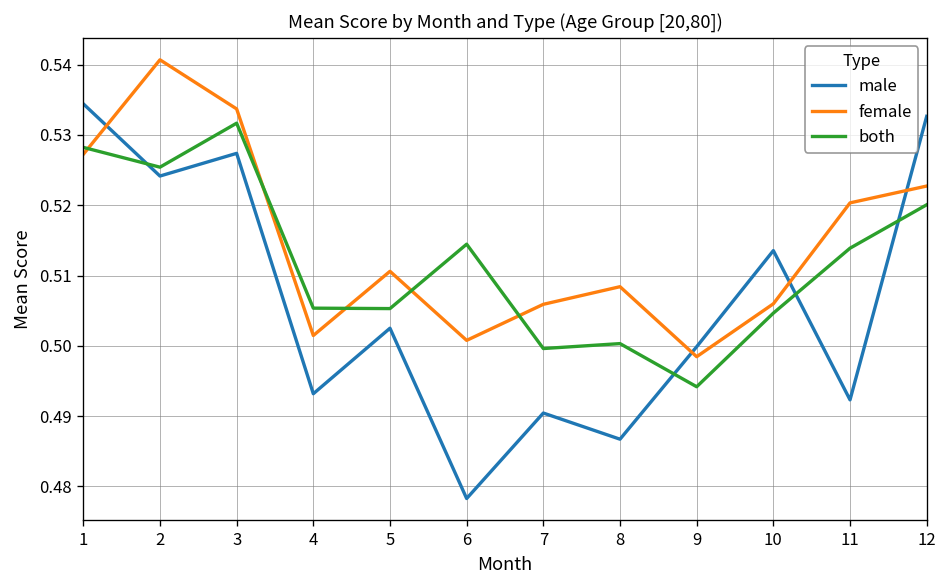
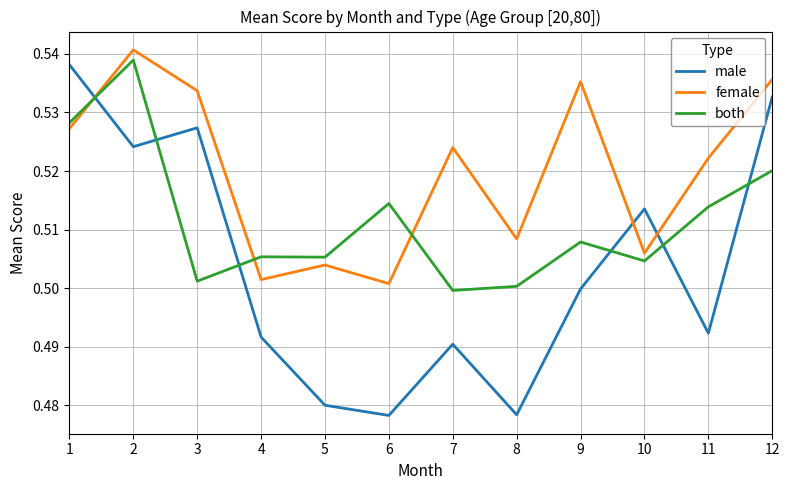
male, 1: 0.534 -> 0.538
both, 2: 0.525 -> 0.539
both, 3: 0.532 -> 0.501
male, 4: 0.493 -> 0.492
male, 5: 0.503 -> 0.480
female, 5: 0.511 -> 0.504
female, 7: 0.506 -> 0.524
male, 8: 0.487 -> 0.478
female, 9: 0.498 -> 0.535
both, 9: 0.494 -> 0.508
female, 11: 0.520 -> 0.522
female, 12: 0.523 -> 0.536
